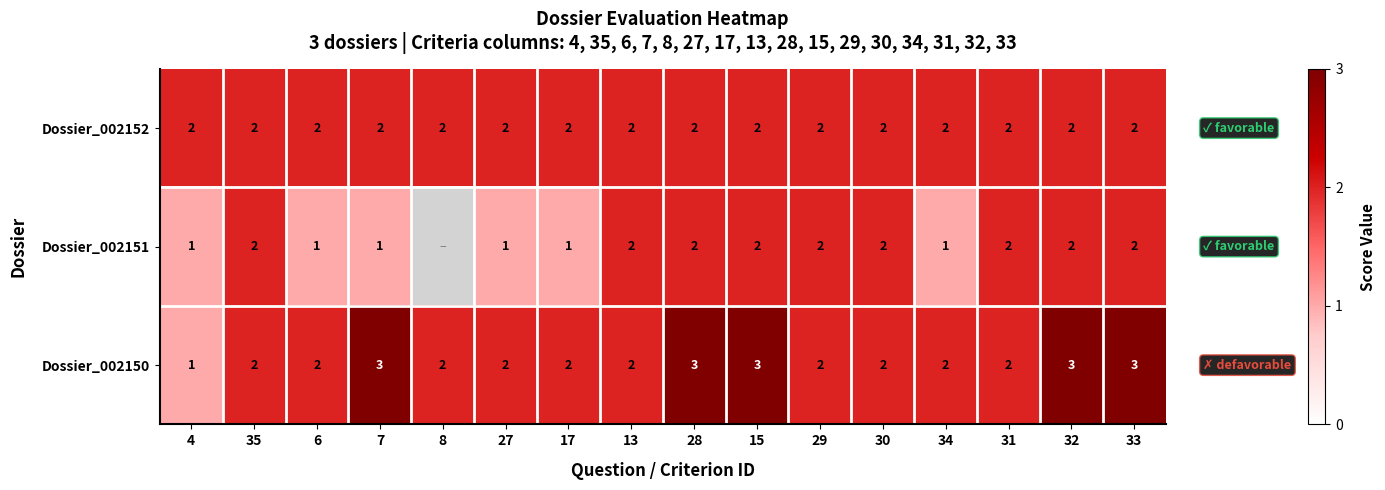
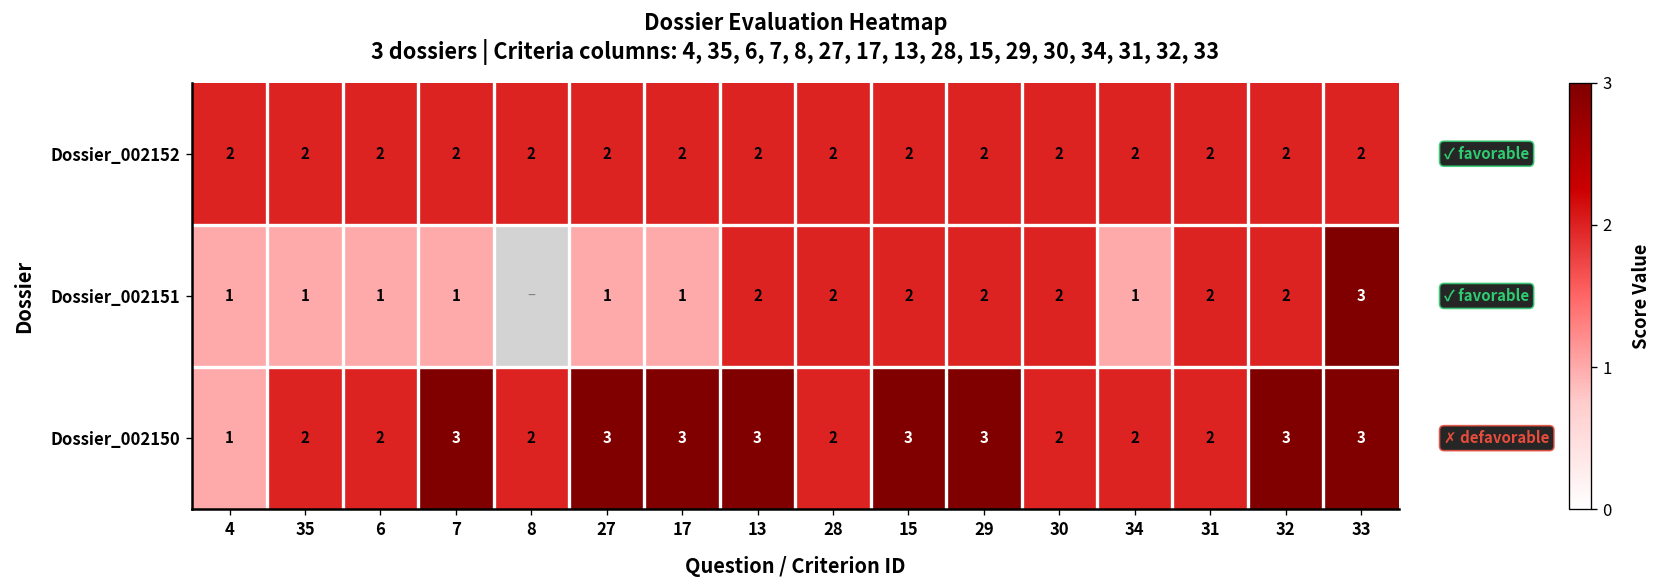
Dossier_002151, 35: 2 -> 1
Dossier_002151, 33: 2 -> 3
Dossier_002150, 27: 2 -> 3
Dossier_002150, 17: 2 -> 3
Dossier_002150, 13: 2 -> 3
Dossier_002150, 28: 3 -> 2
Dossier_002150, 29: 2 -> 3
